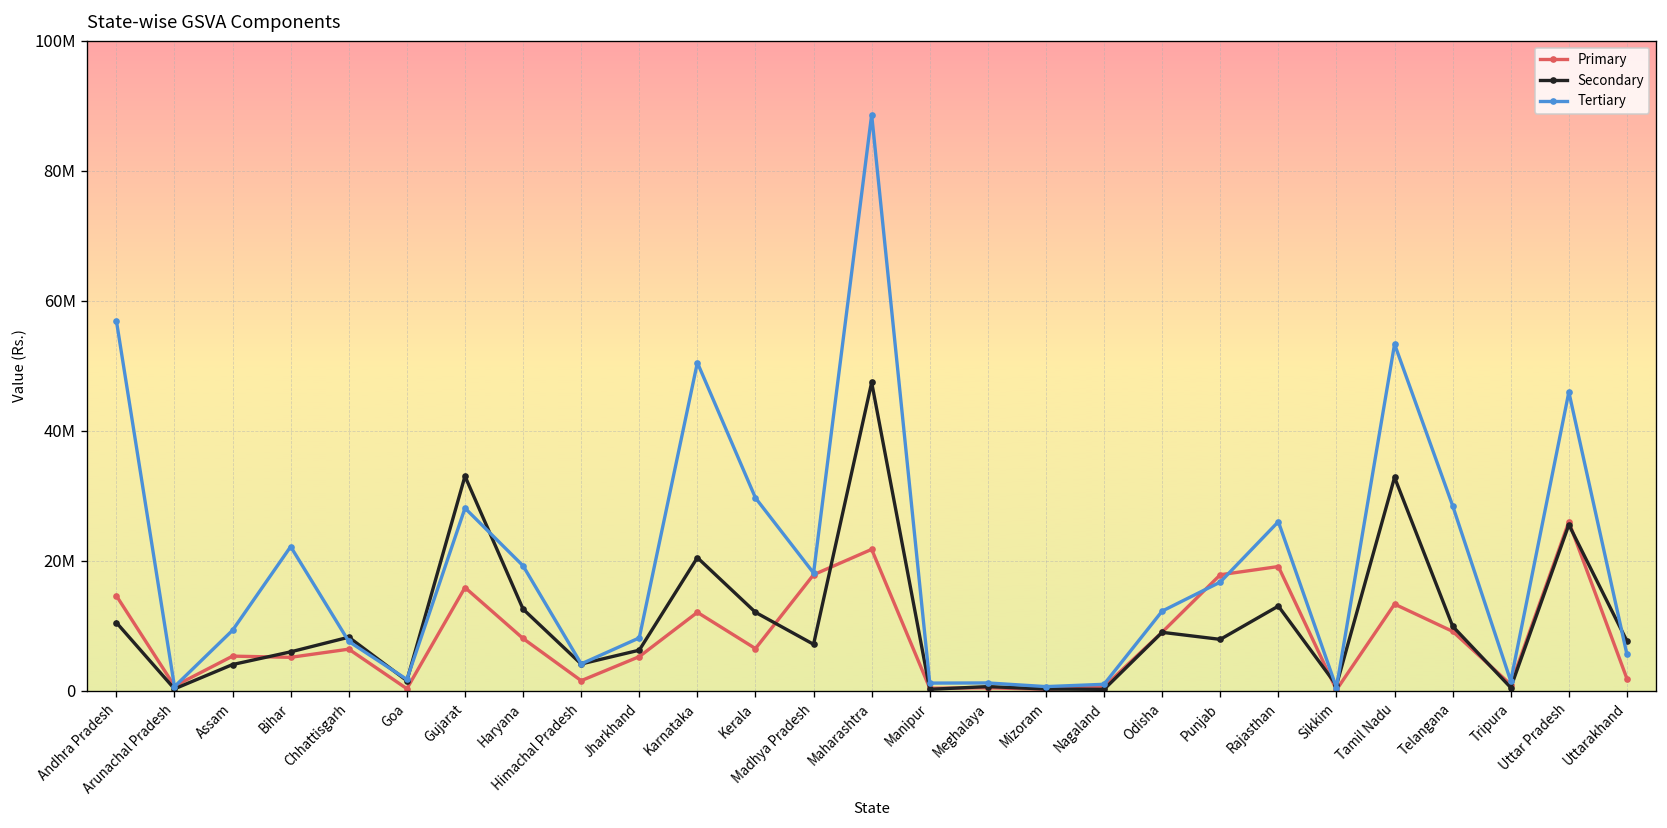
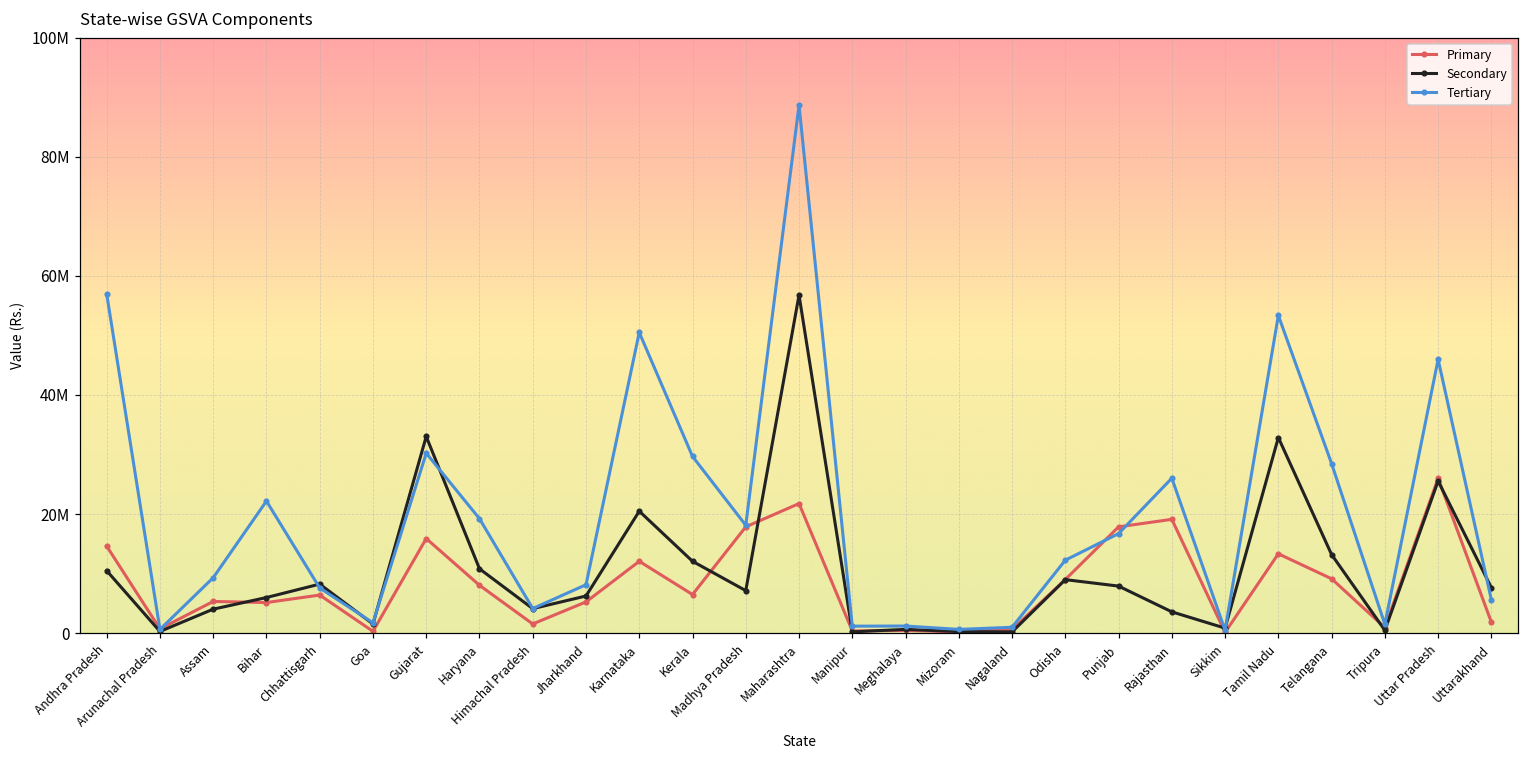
Tertiary, Gujarat: 28000000 -> 30000000
Secondary, Haryana: 13000000 -> 11000000
Secondary, Maharashtra: 47000000 -> 57000000
Secondary, Rajasthan: 13000000 -> 4000000
Secondary, Telangana: 10000000 -> 13000000
